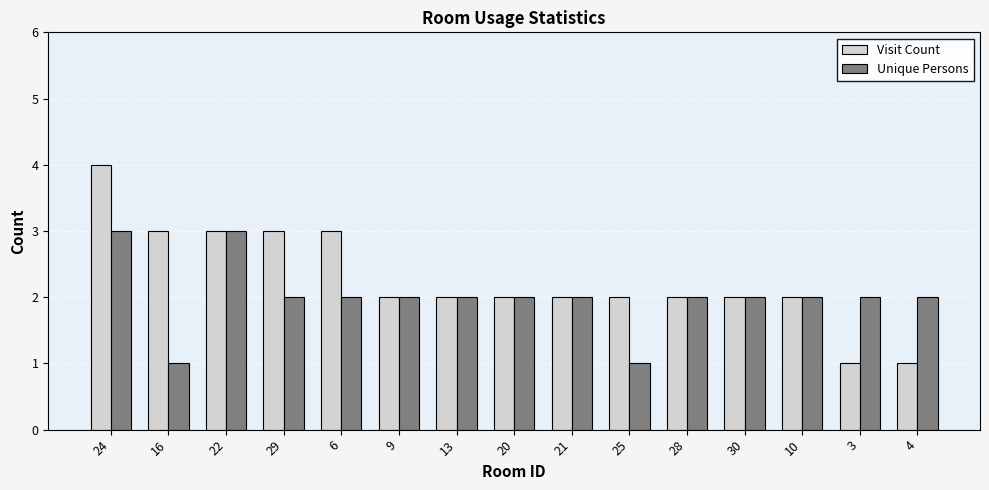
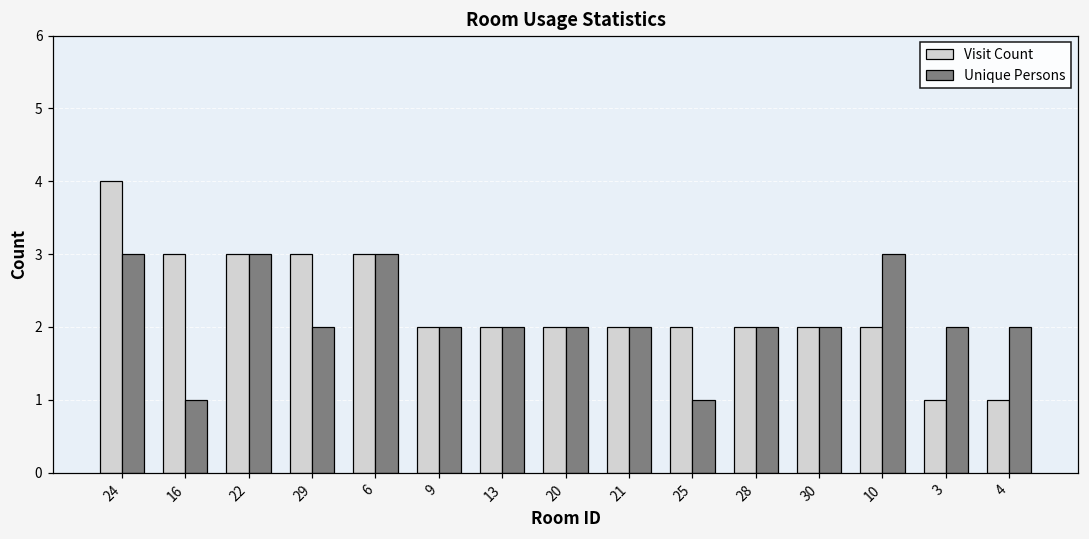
Unique Persons, 6: 2 -> 3
Unique Persons, 10: 2 -> 3
